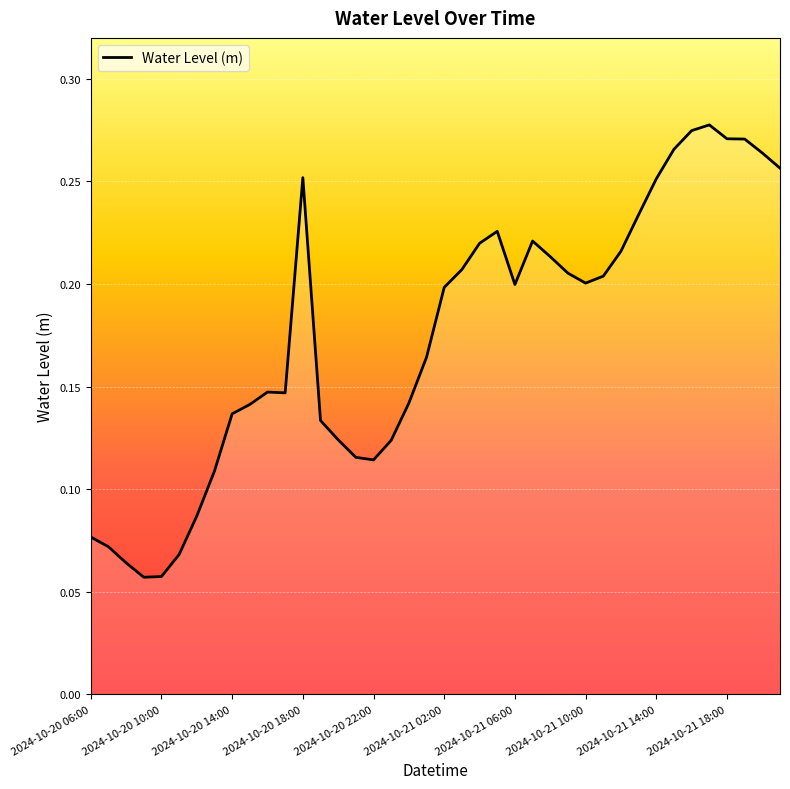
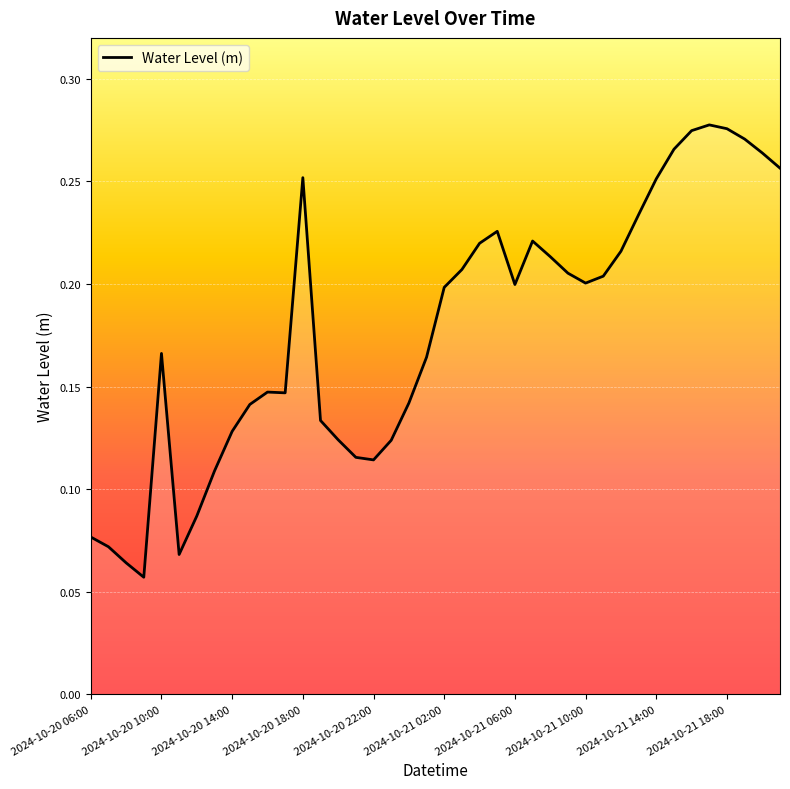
2024-10-20 10:00: 0.057 -> 0.166
2024-10-20 14:00: 0.137 -> 0.128
2024-10-21 18:00: 0.271 -> 0.276
